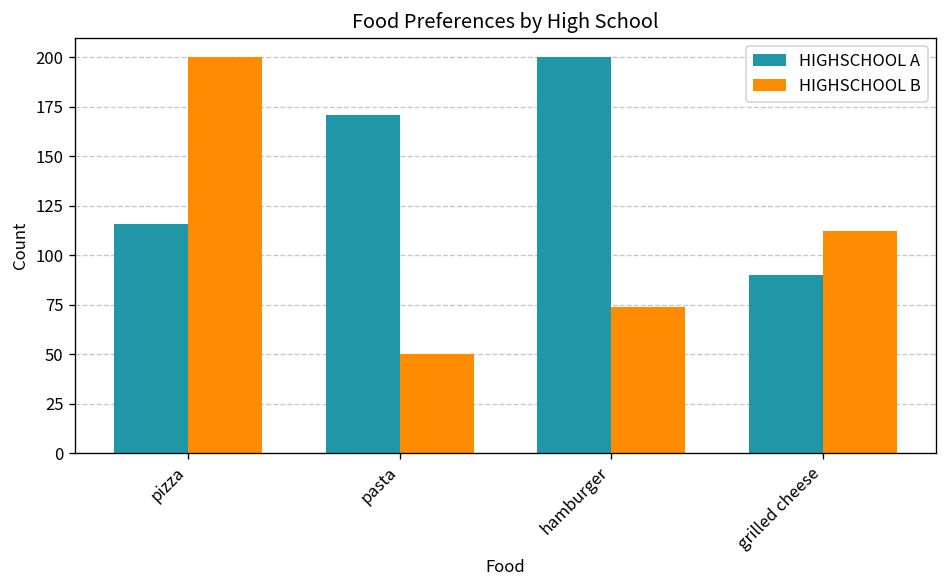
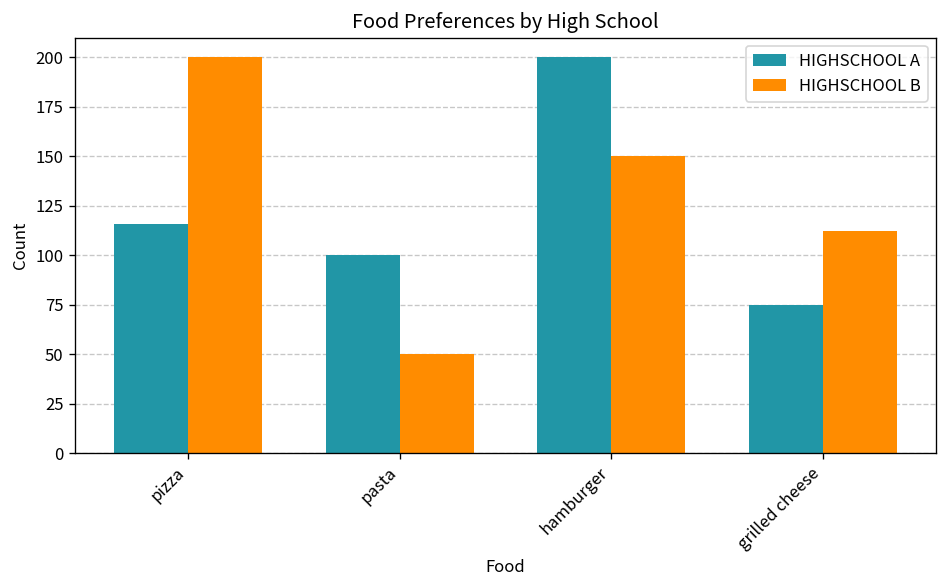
HIGHSCHOOL A, pasta: 171 -> 100
HIGHSCHOOL B, hamburger: 74 -> 150
HIGHSCHOOL A, grilled cheese: 90 -> 75
